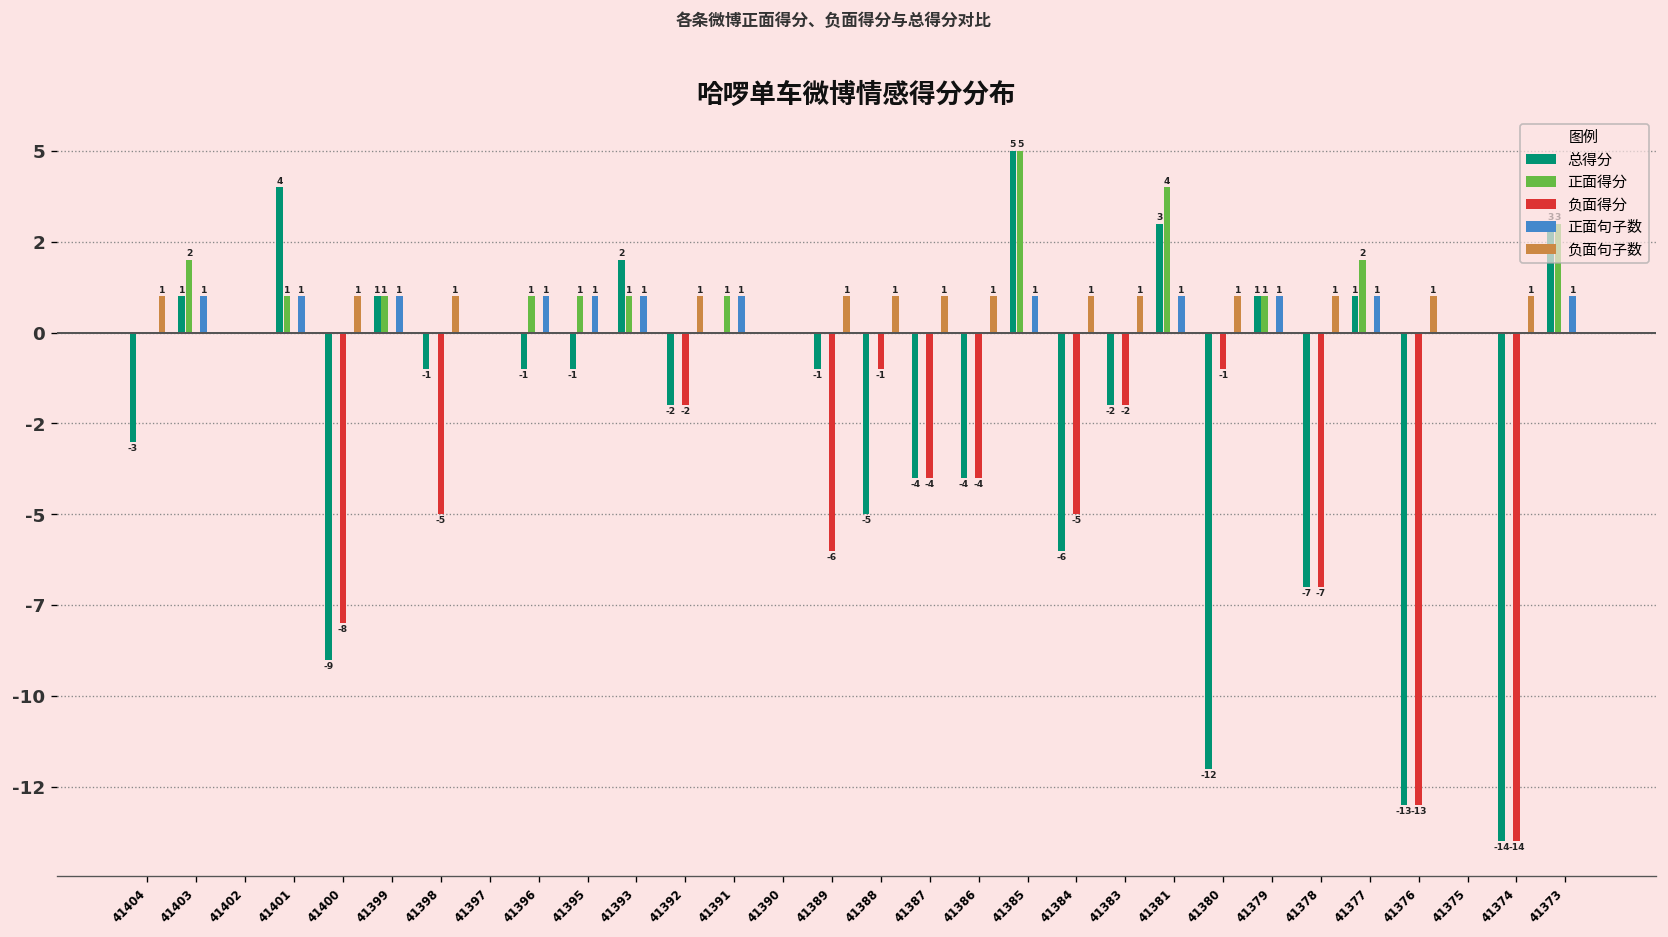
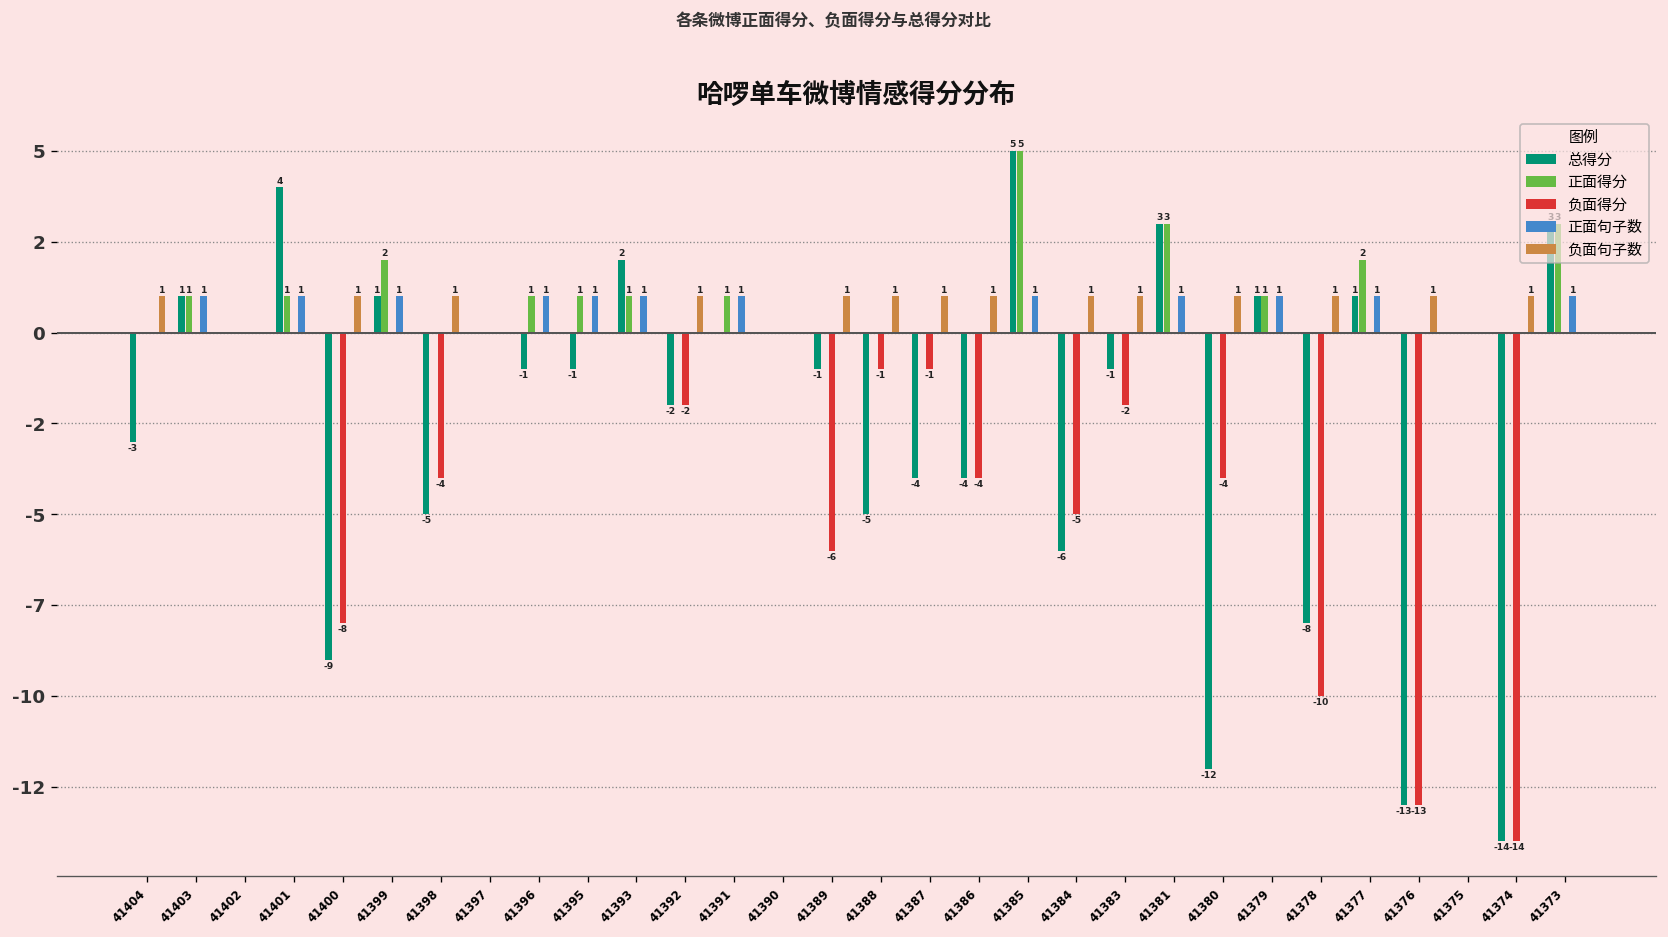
正面得分, 41403: 2 -> 1
正面得分, 41399: 1 -> 2
总得分, 41398: -1 -> -5
负面得分, 41398: -5 -> -4
负面得分, 41387: -4 -> -1
总得分, 41383: -2 -> -1
正面得分, 41381: 4 -> 3
负面得分, 41380: -1 -> -4
总得分, 41378: -7 -> -8
负面得分, 41378: -7 -> -10
